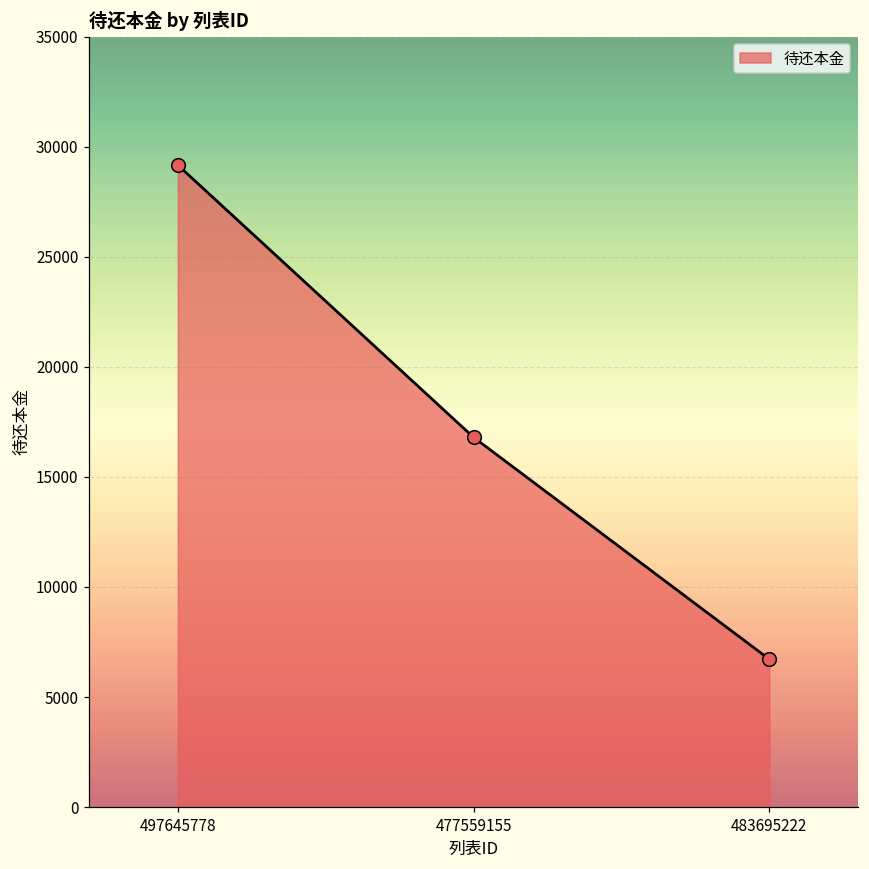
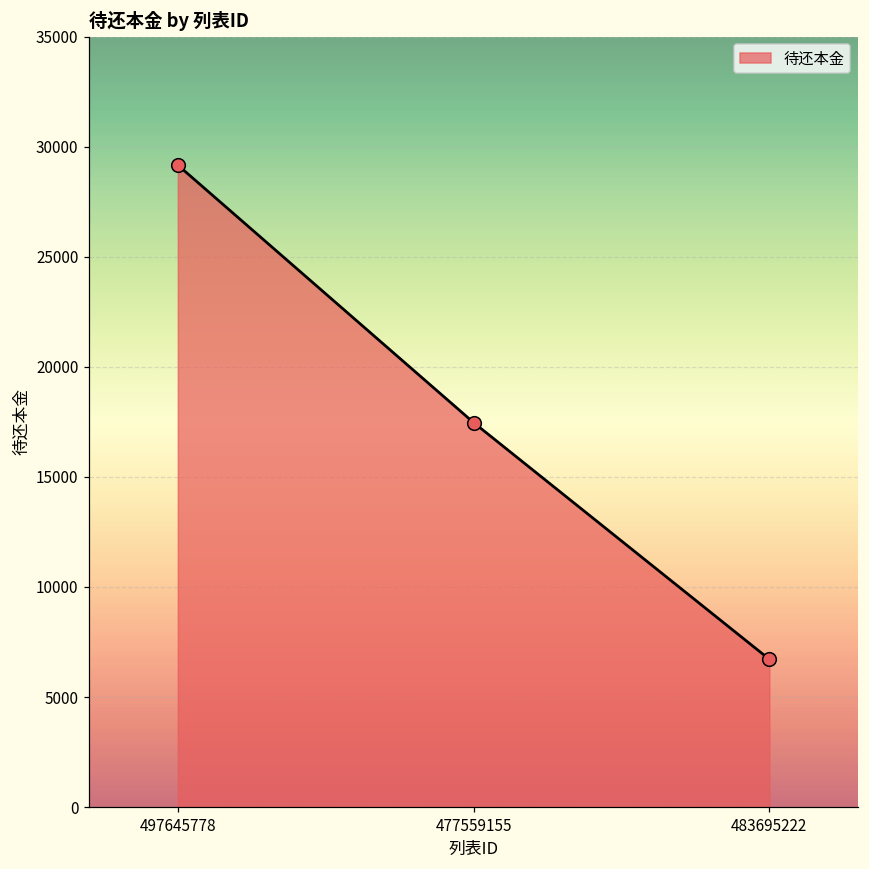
477559155: 16800 -> 17500
